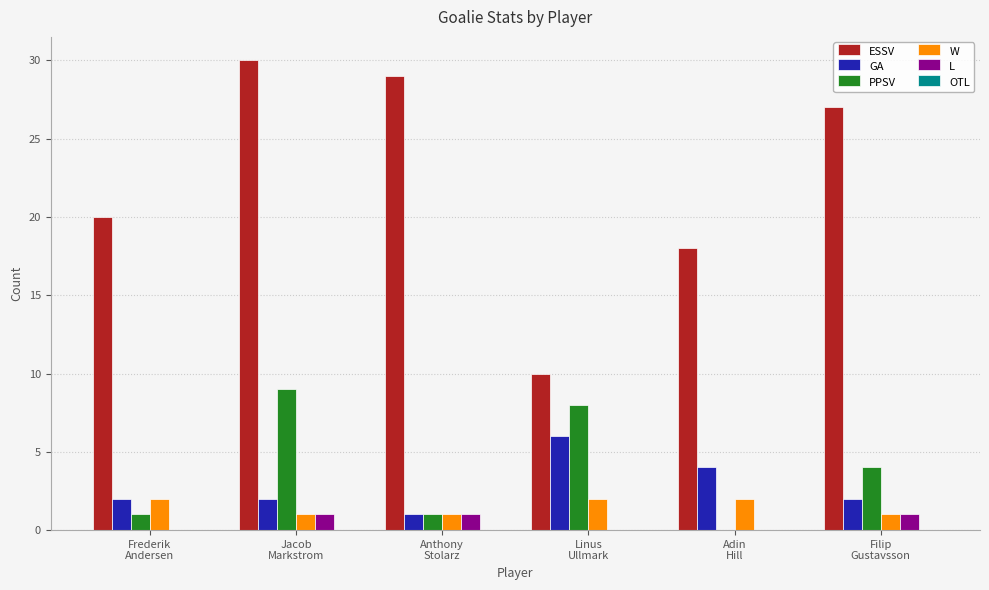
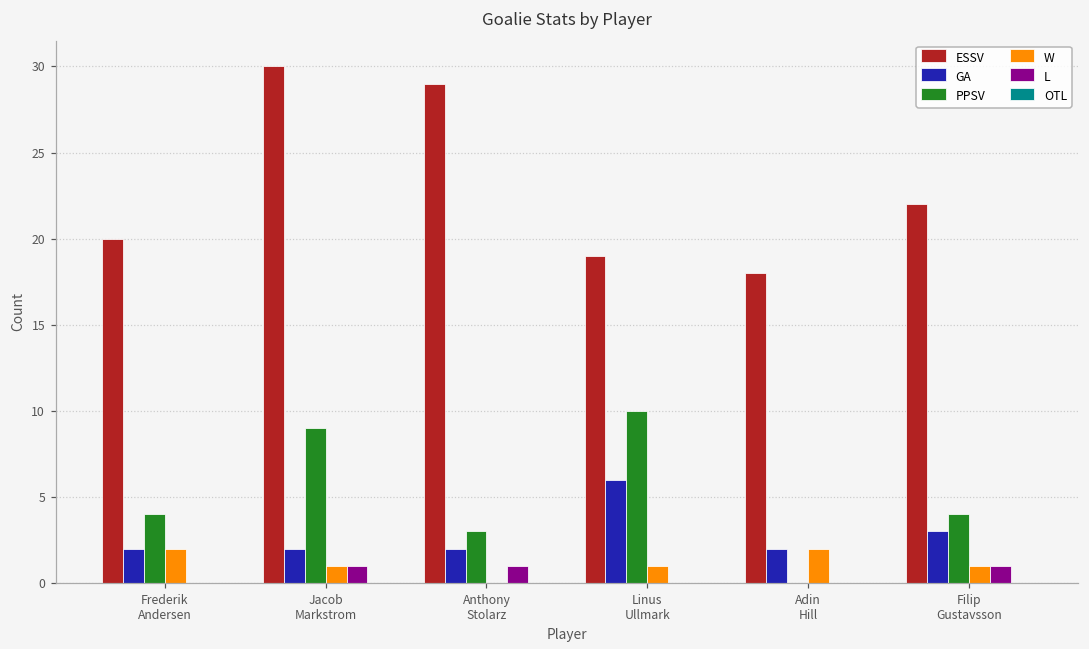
PPSV, Frederik Andersen: 1 -> 4
GA, Anthony Stolarz: 1 -> 2
PPSV, Anthony Stolarz: 1 -> 3
W, Anthony Stolarz: 1 -> 0
ESSV, Linus Ullmark: 10 -> 19
PPSV, Linus Ullmark: 8 -> 10
W, Linus Ullmark: 2 -> 1
GA, Adin Hill: 4 -> 2
ESSV, Filip Gustavsson: 27 -> 22
GA, Filip Gustavsson: 2 -> 3
